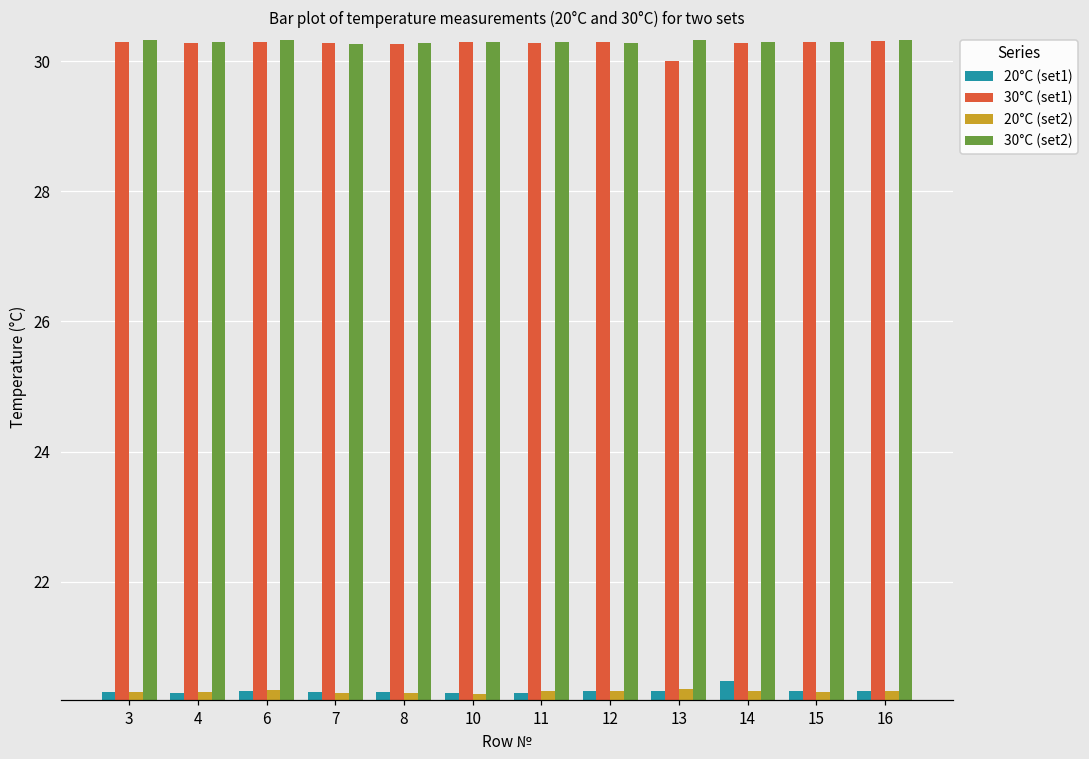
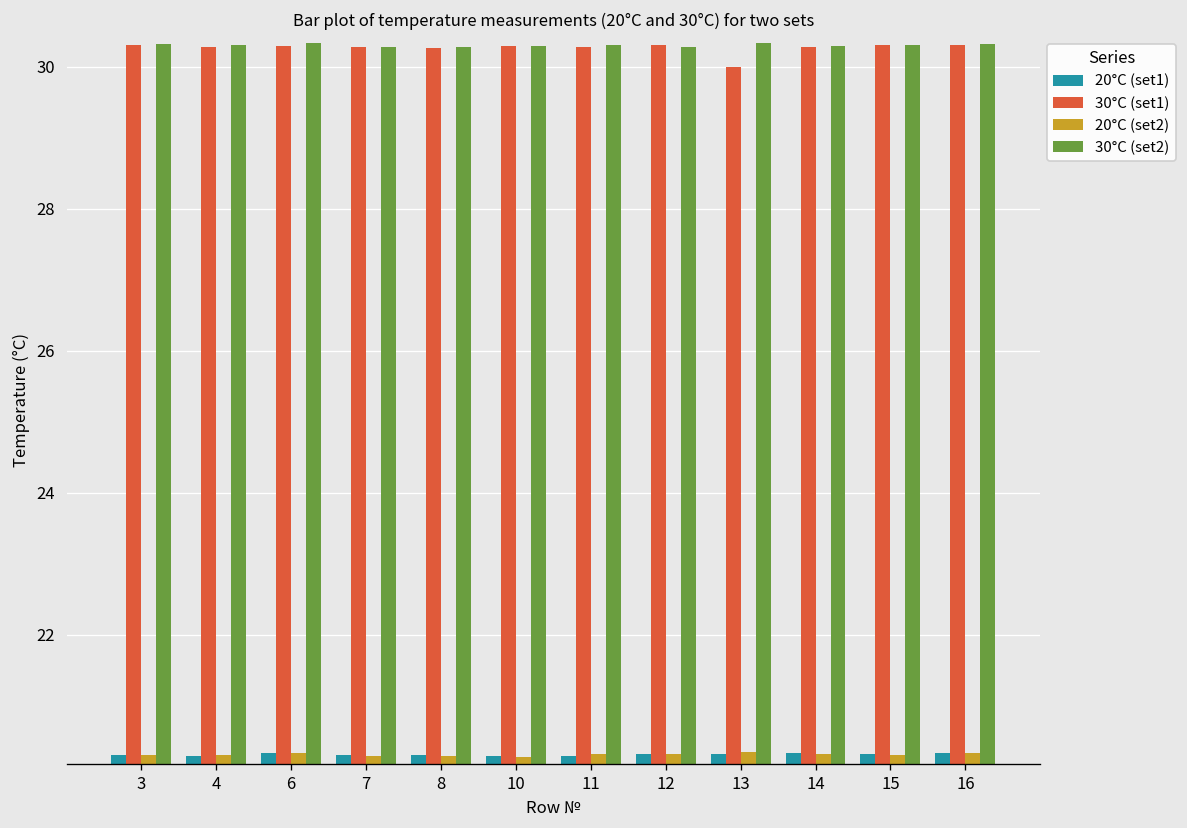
20°C (set1), 14: 20.5 -> 20.3
